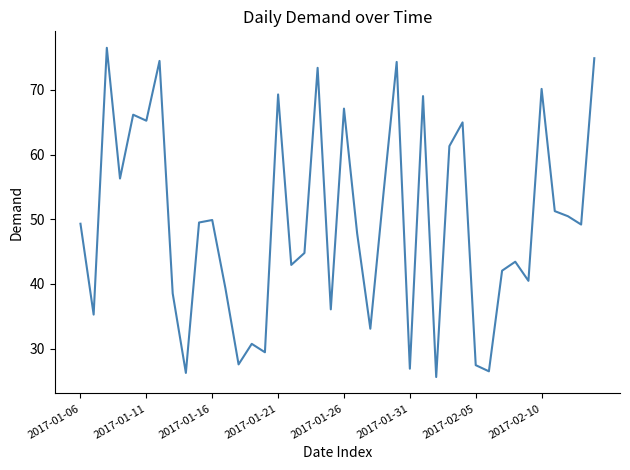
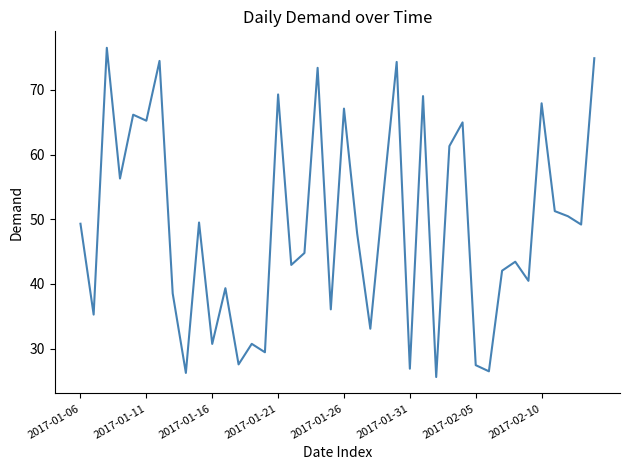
2017-01-16: 50 -> 31
2017-02-10: 70 -> 68
